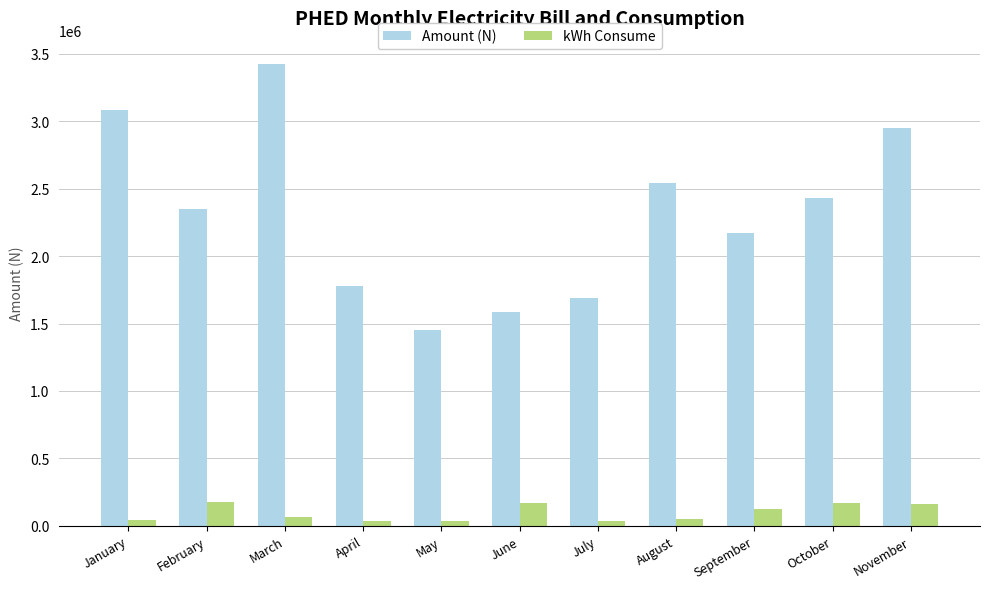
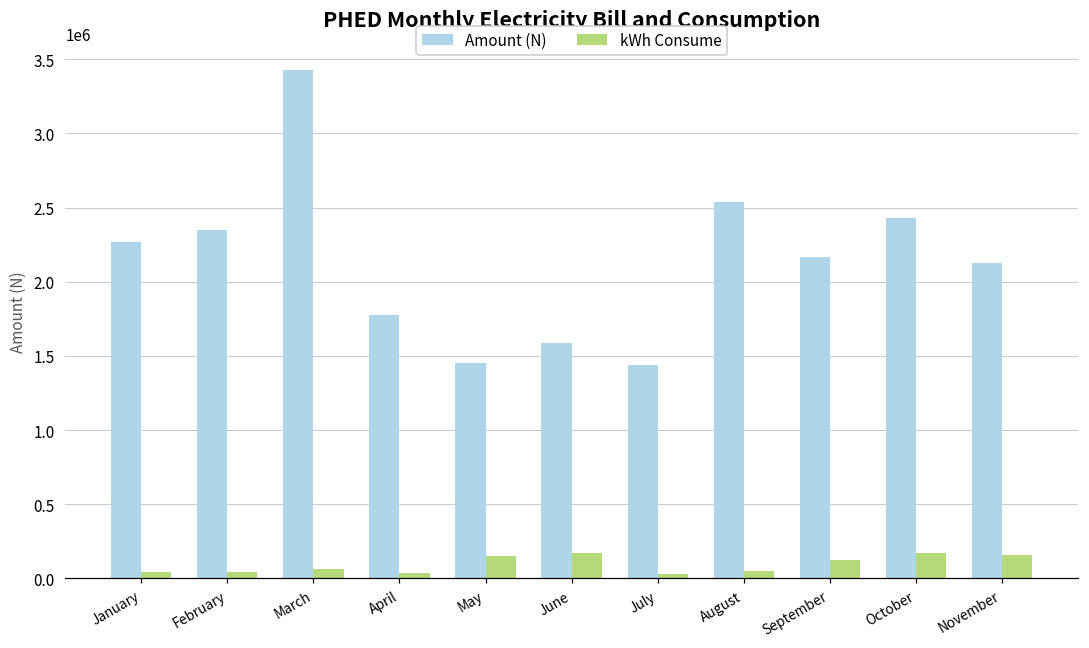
Amount (N), January: 3080000 -> 2270000
kWh Consume, February: 180000 -> 50000
kWh Consume, May: 30000 -> 150000
Amount (N), July: 1690000 -> 1440000
Amount (N), November: 2950000 -> 2130000
